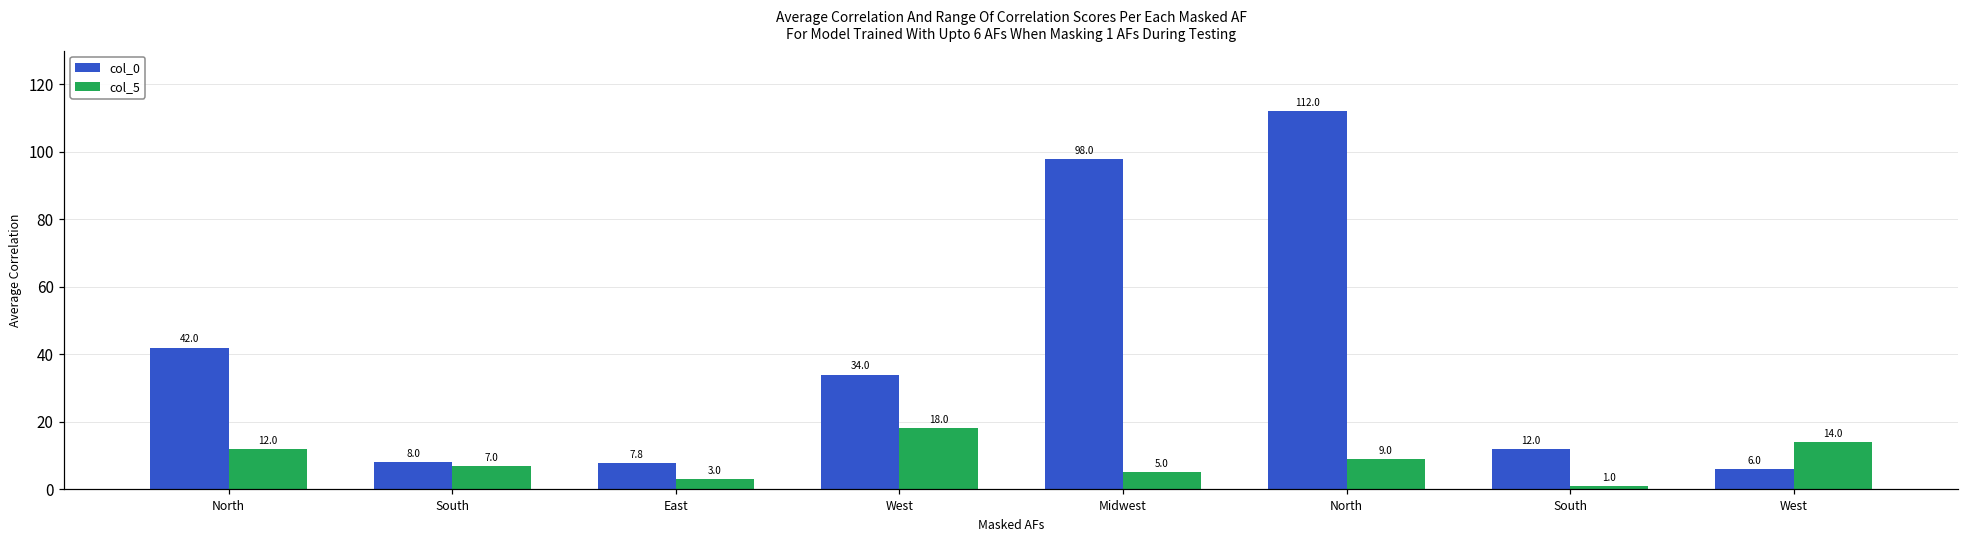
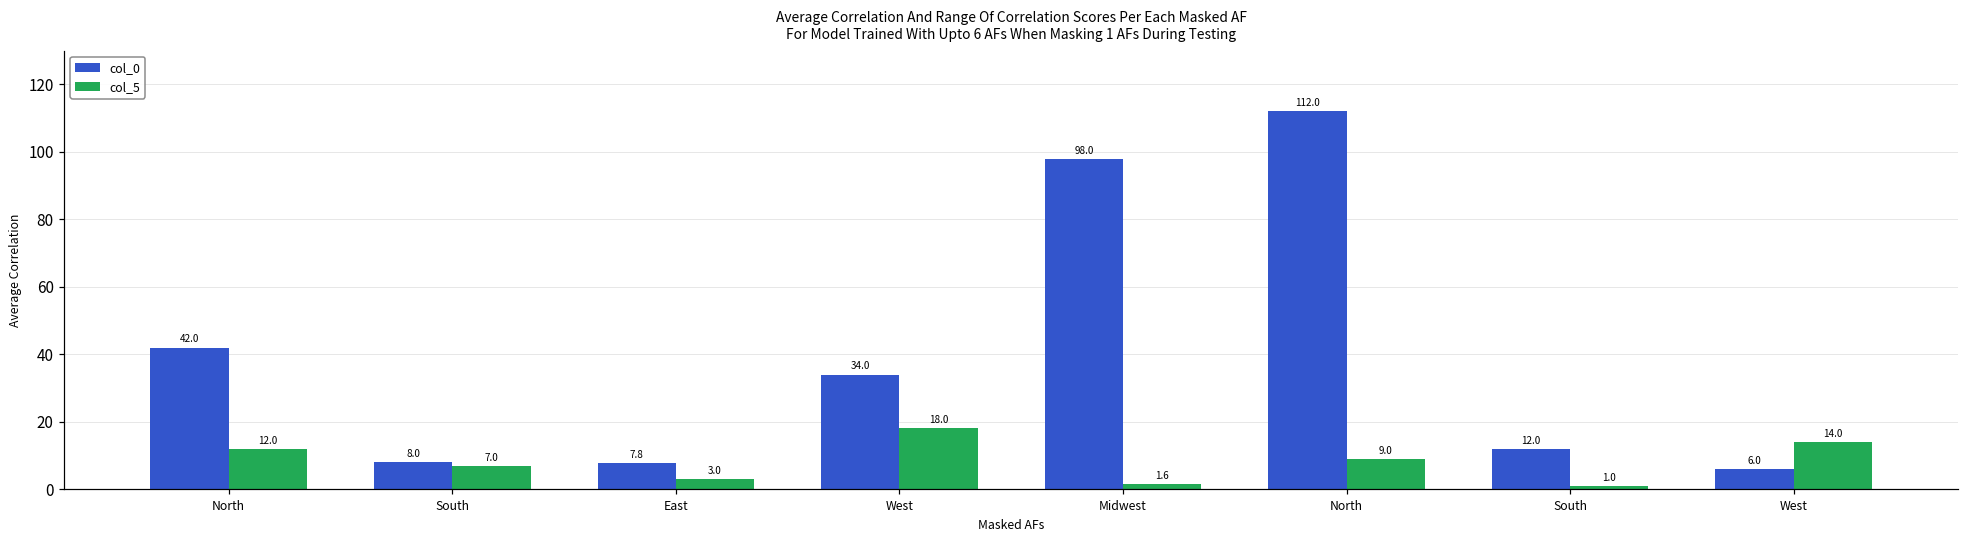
col_5, Midwest: 5.0 -> 1.6
